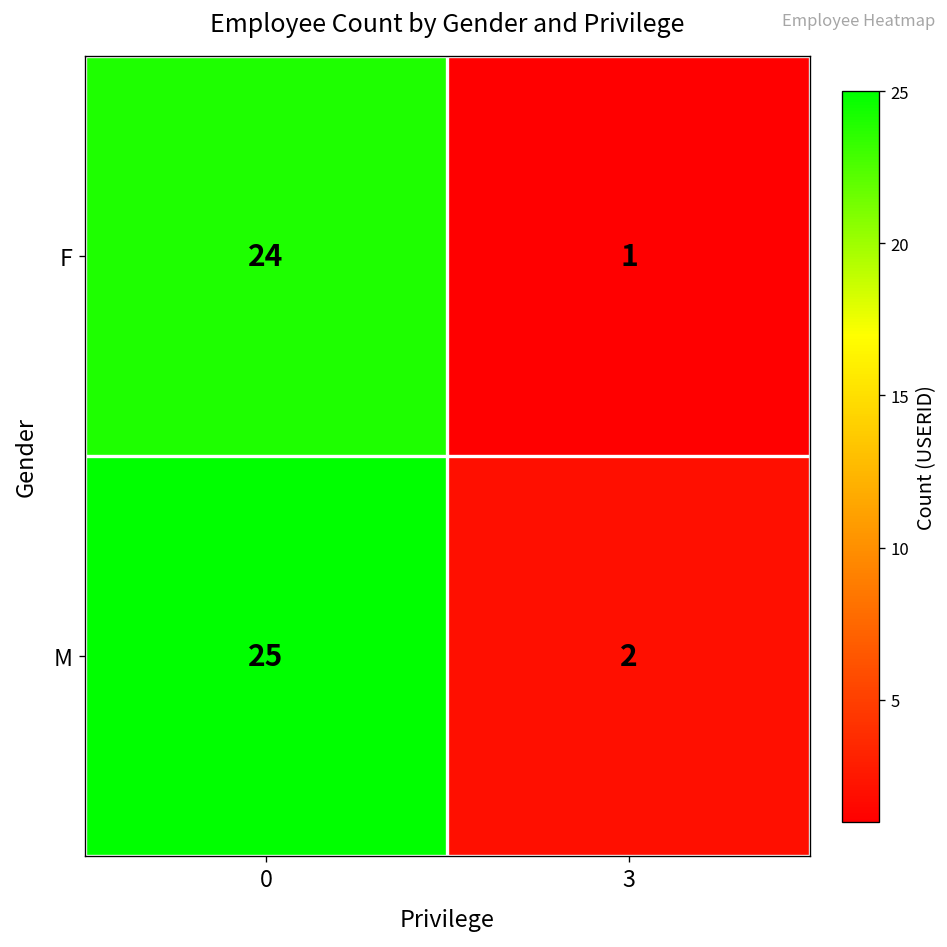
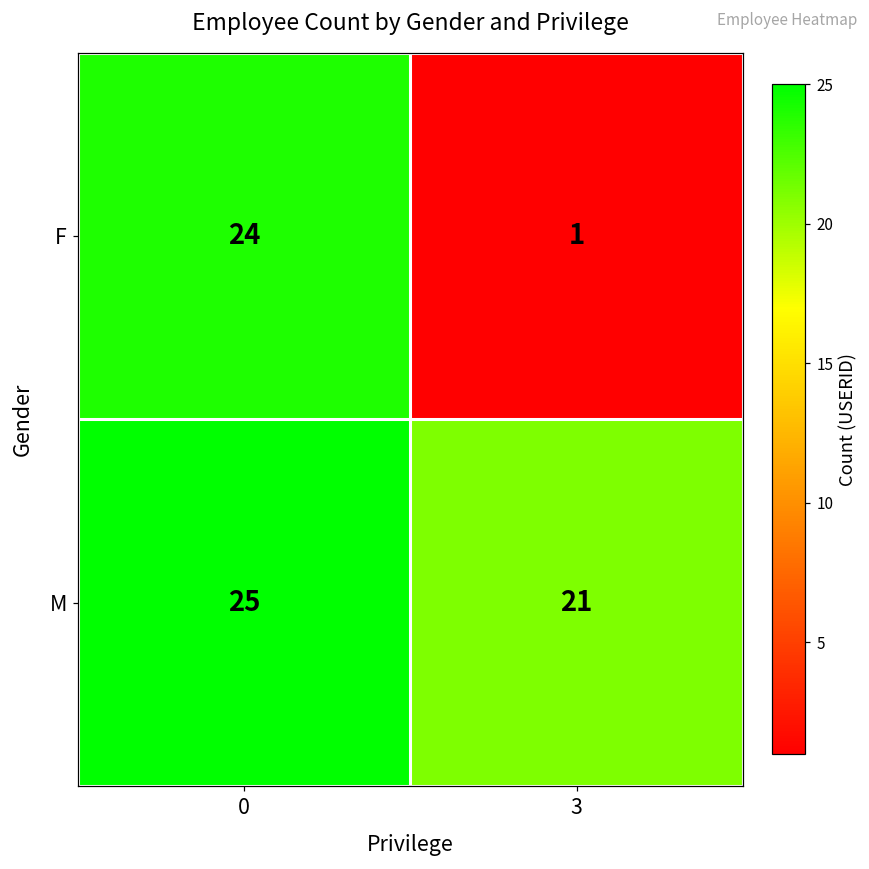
M, 3: 2 -> 21
